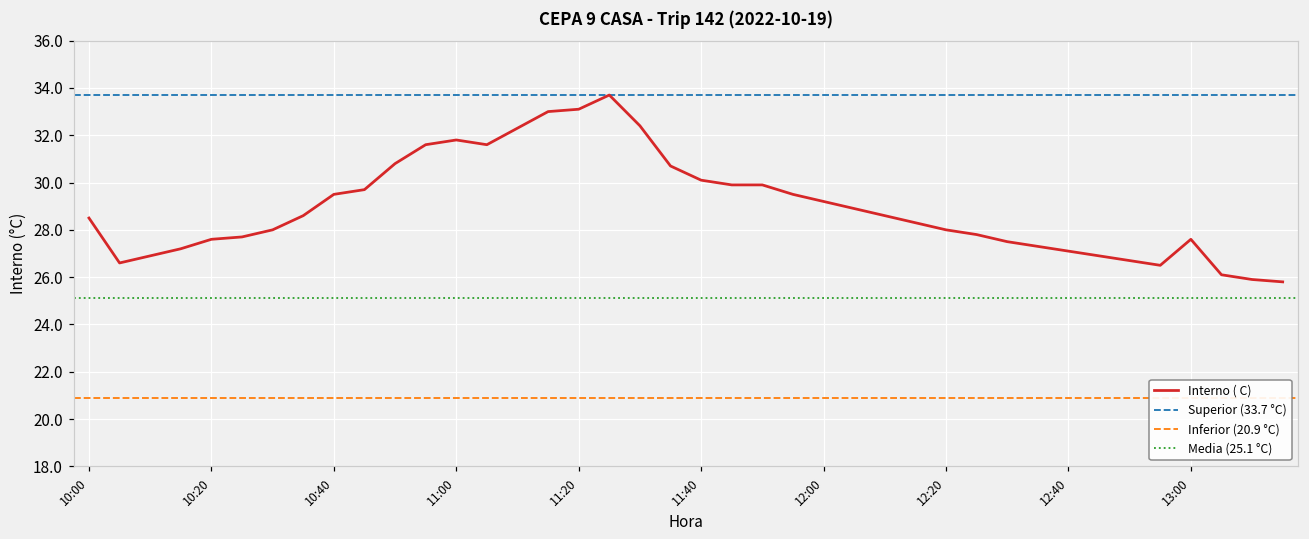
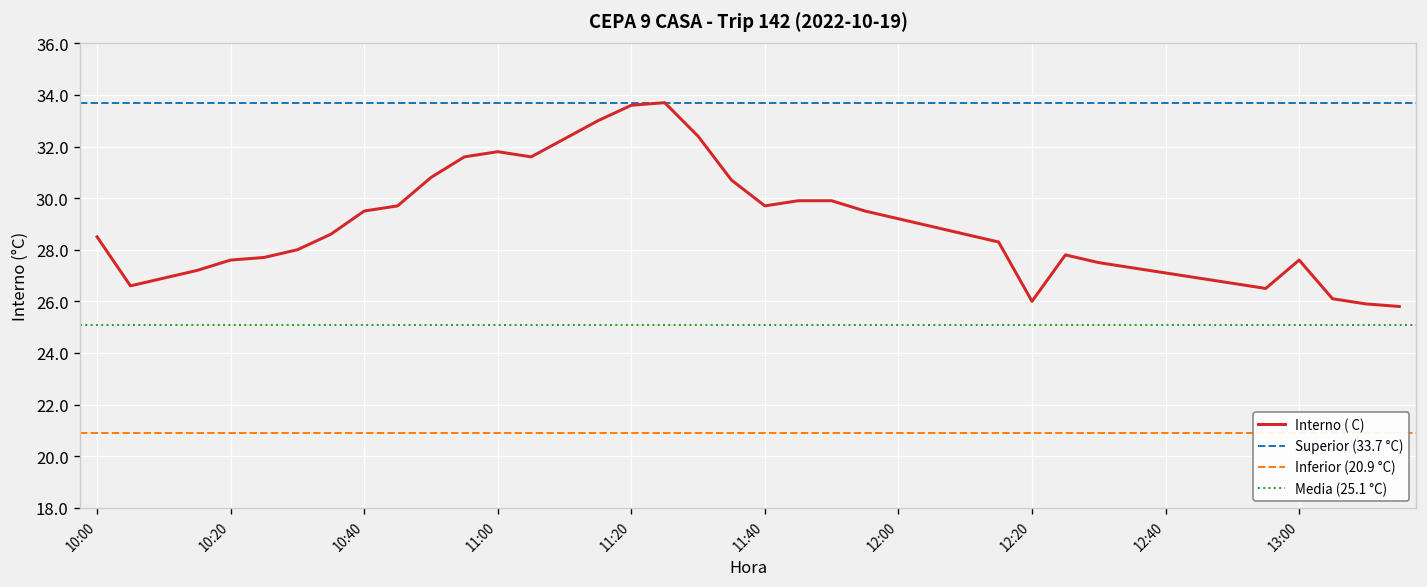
11:20: 33.1 -> 33.6
11:40: 30.1 -> 29.7
12:20: 28 -> 26
